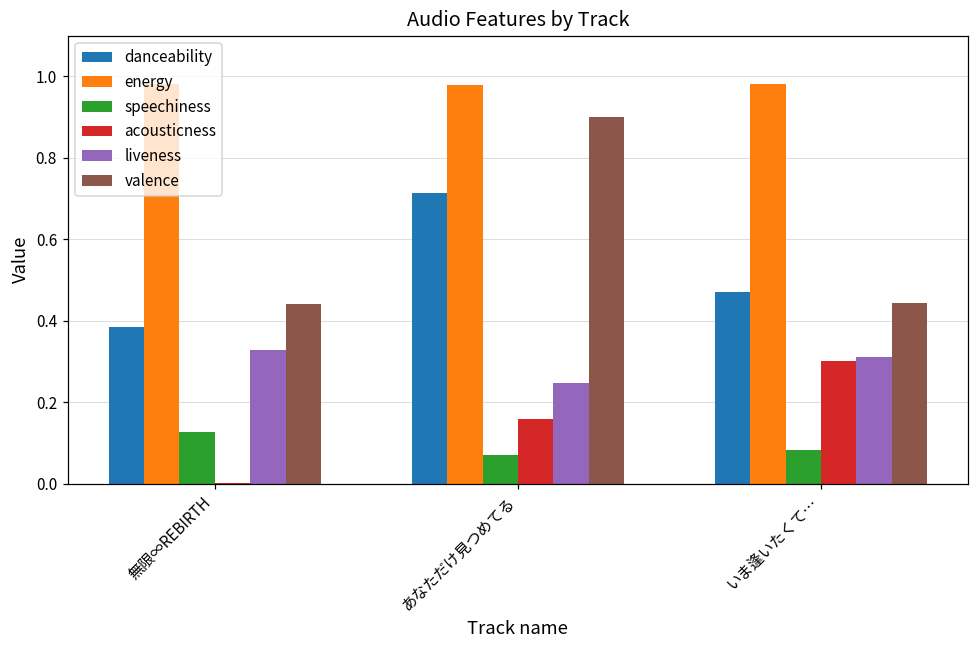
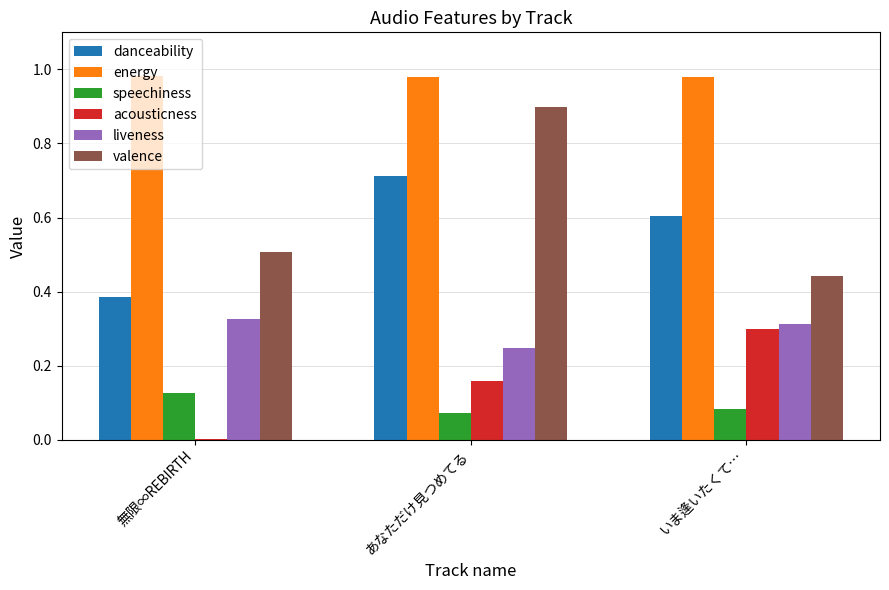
valence, 無限∞REBIRTH: 0.44 -> 0.51
danceability, いま逢いたくて…: 0.47 -> 0.60
